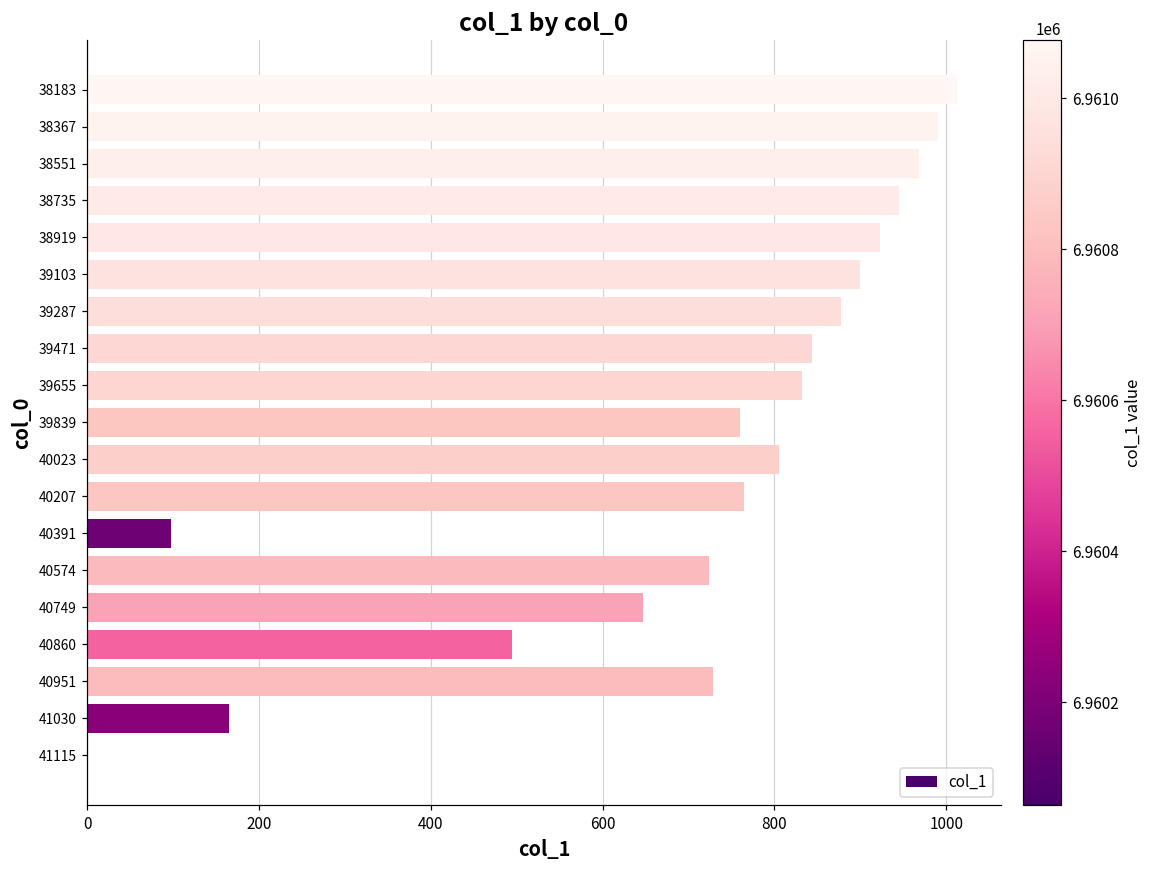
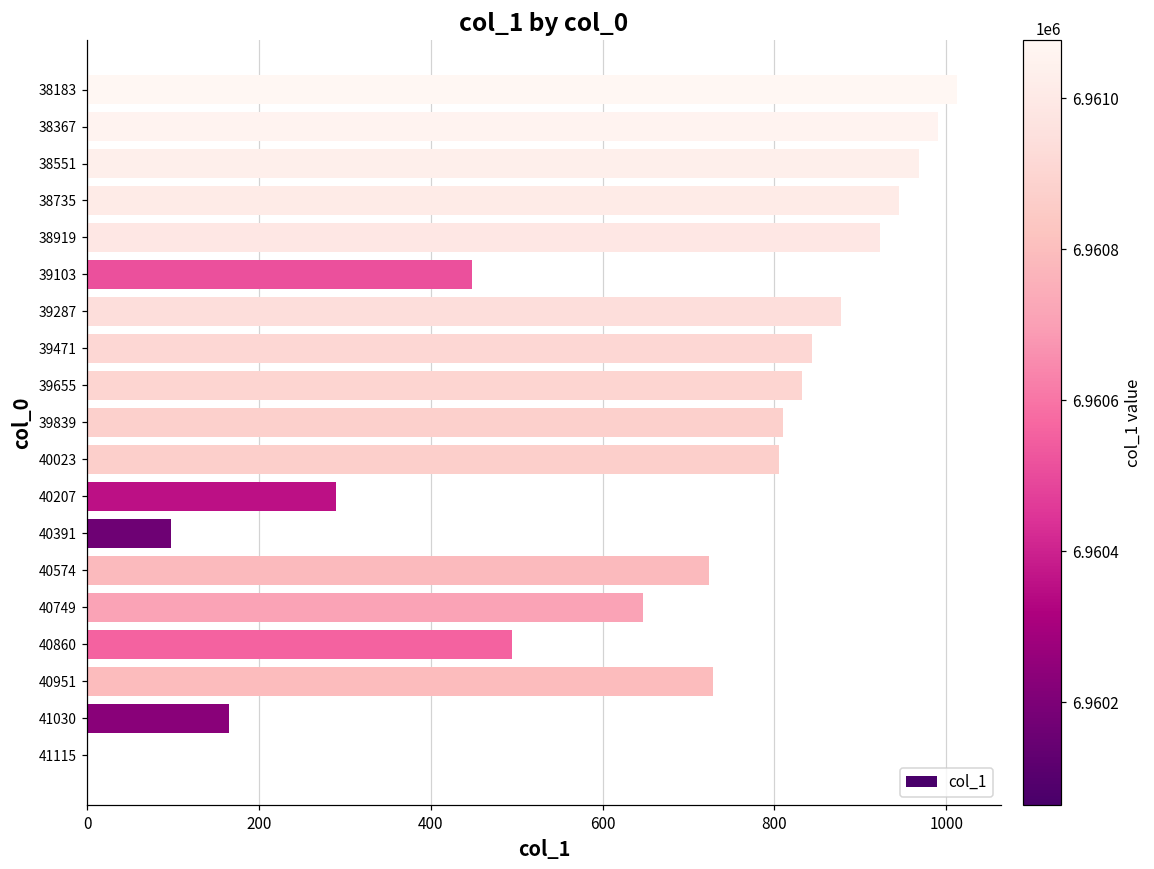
39103: 900 -> 450
39839: 760 -> 810
40207: 770 -> 290
